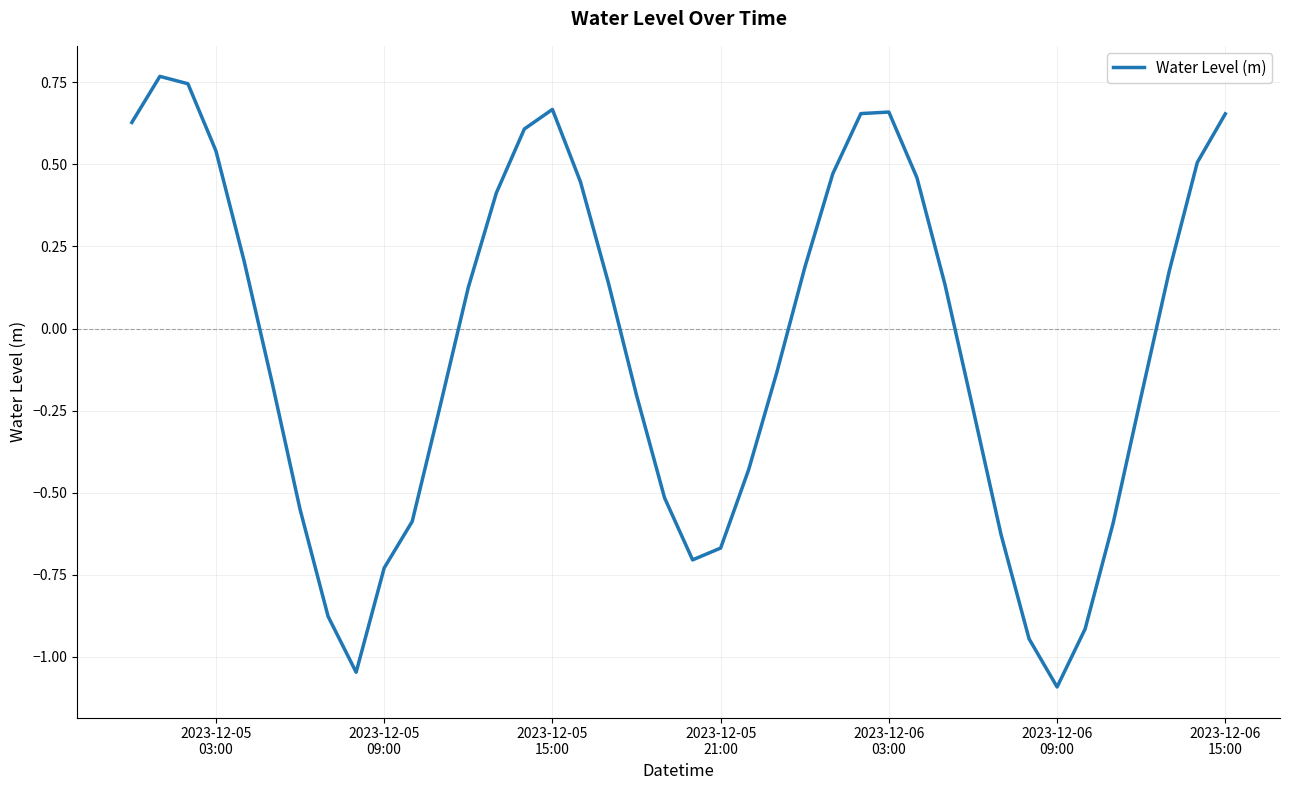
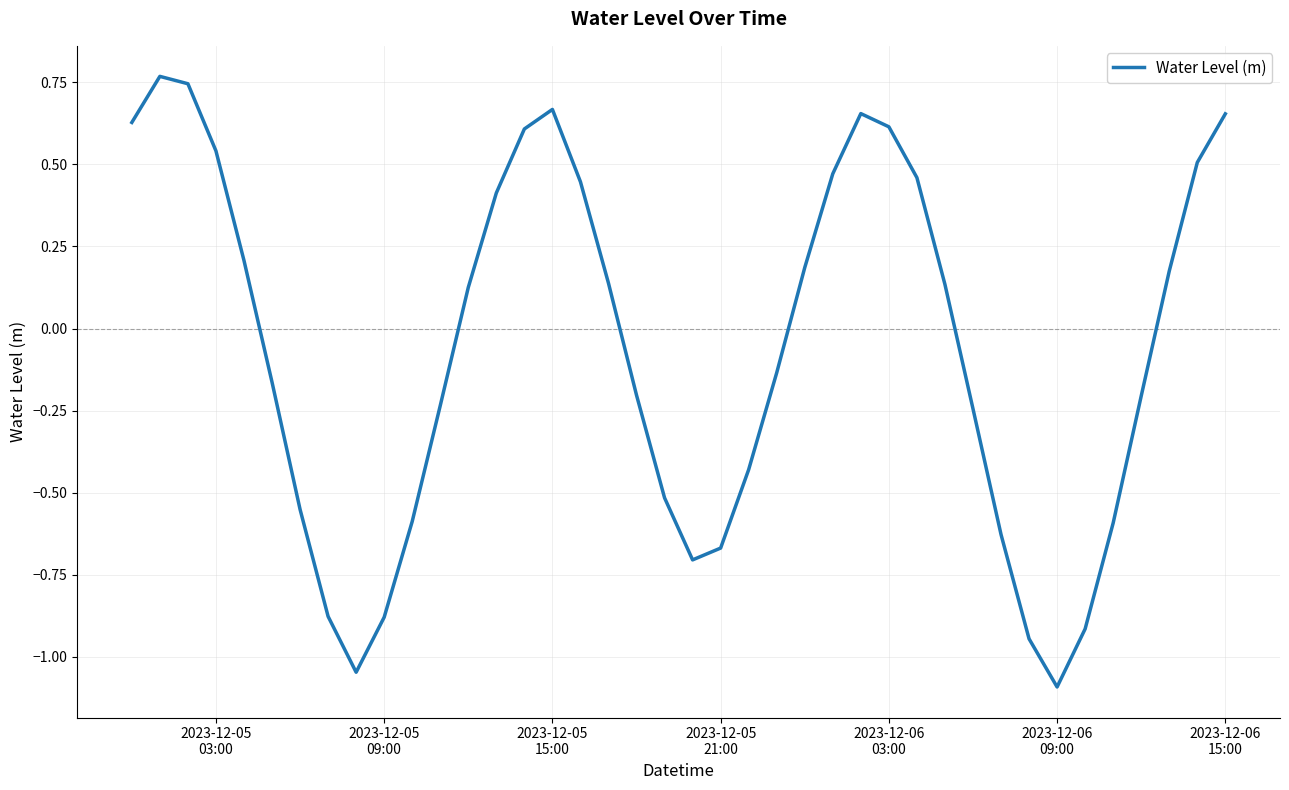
2023-12-05 09:00: -0.73 -> -0.88
2023-12-06 03:00: 0.66 -> 0.61
